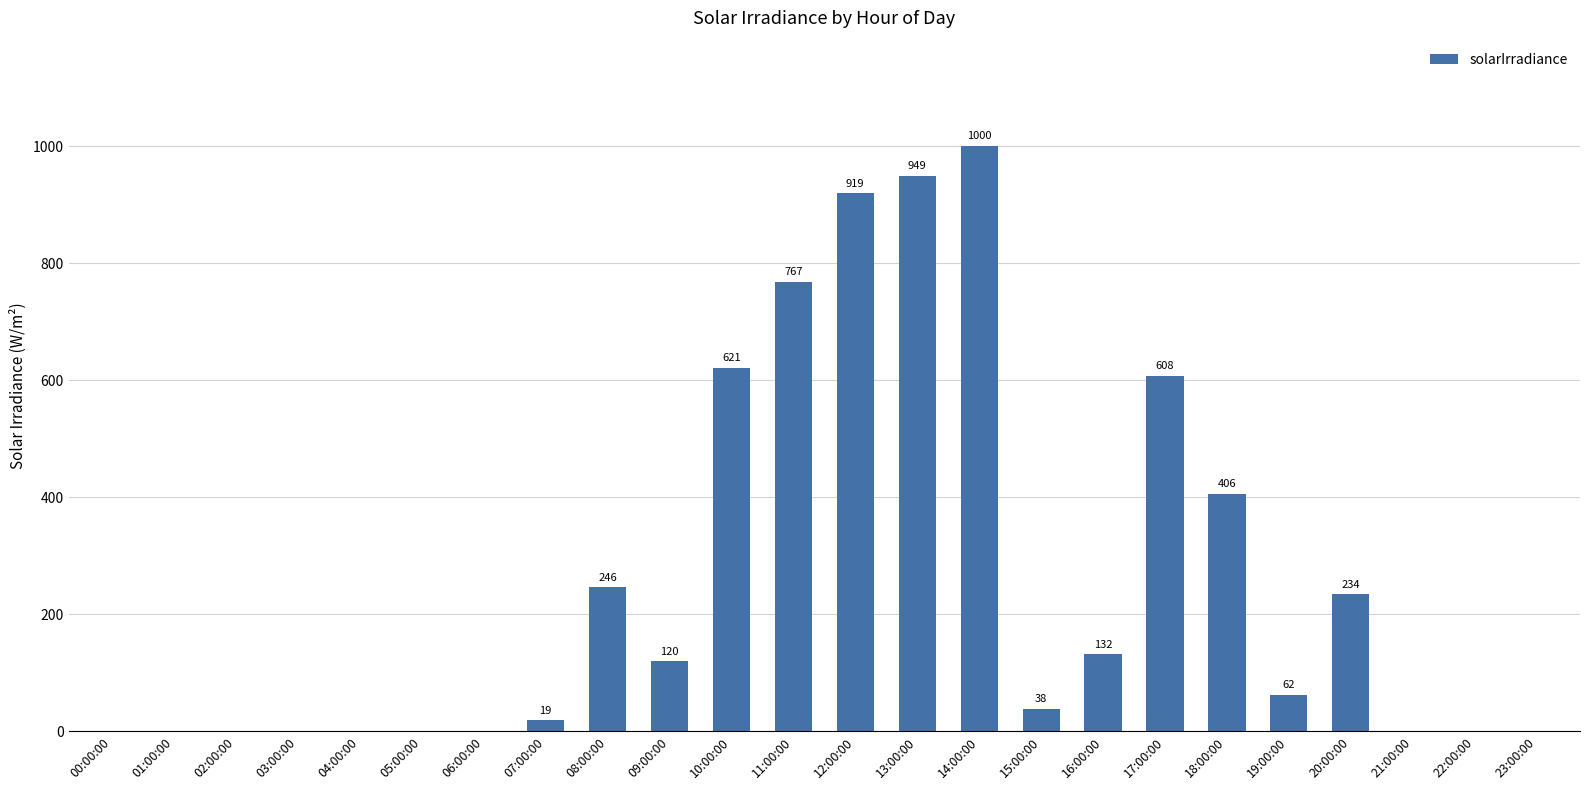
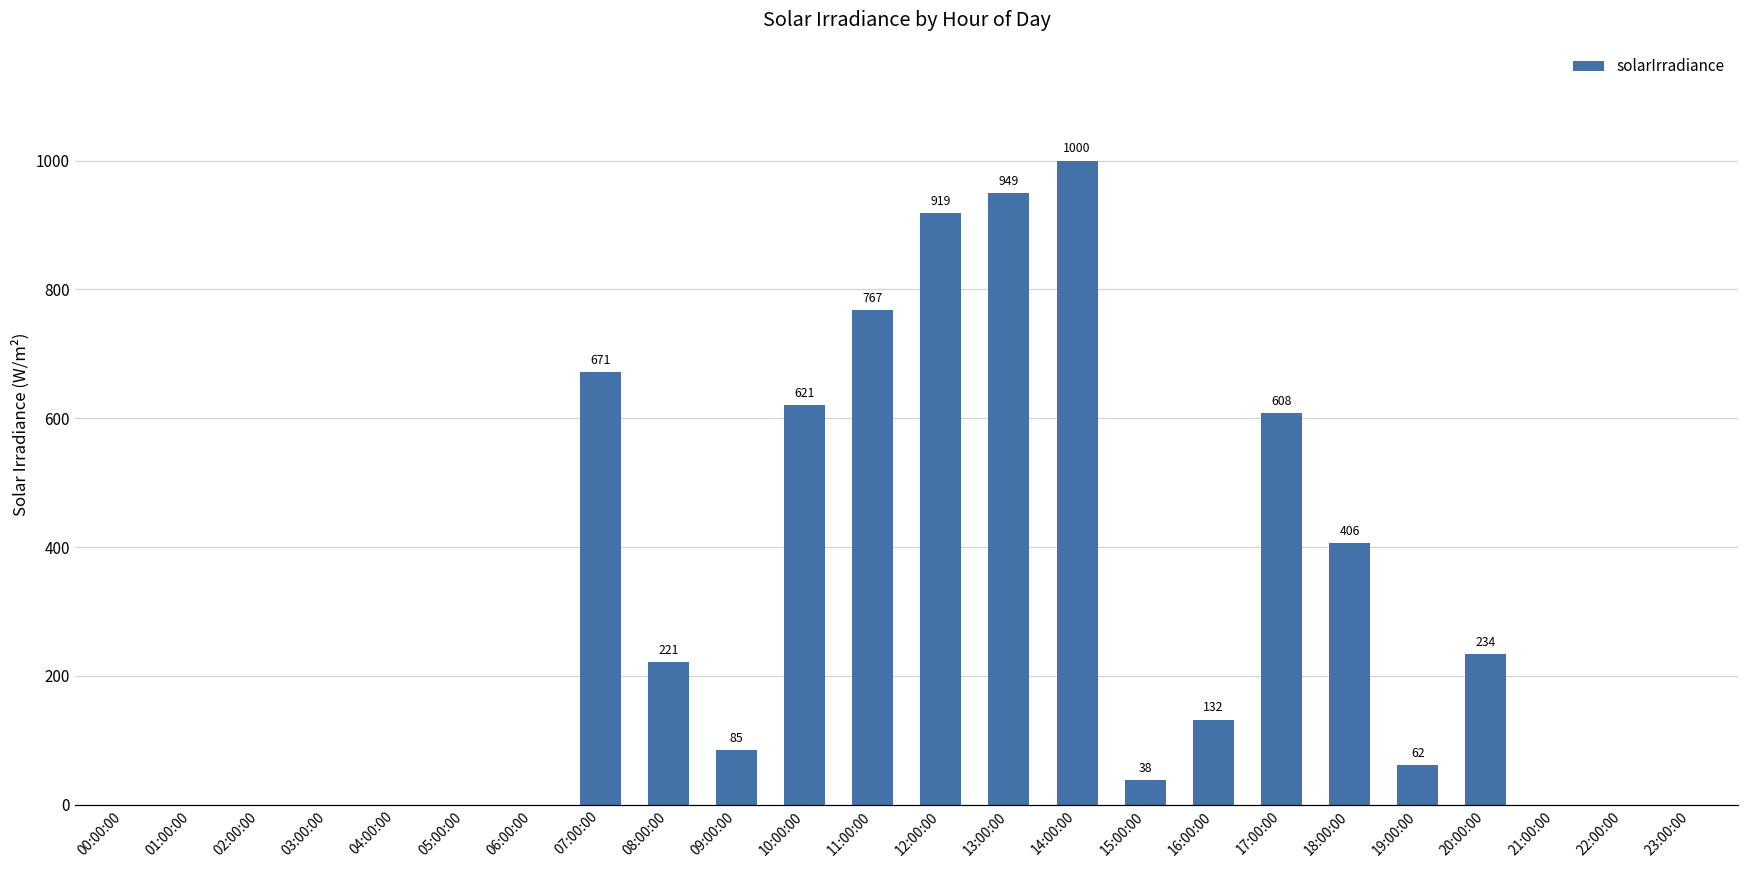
07:00:00: 19 -> 671
08:00:00: 246 -> 221
09:00:00: 120 -> 85
